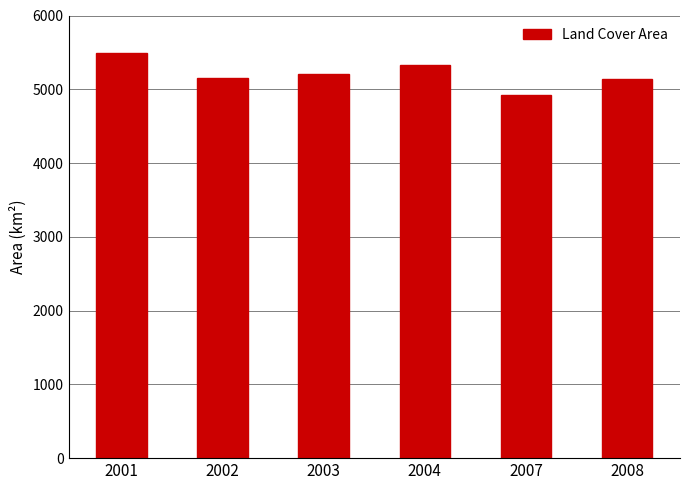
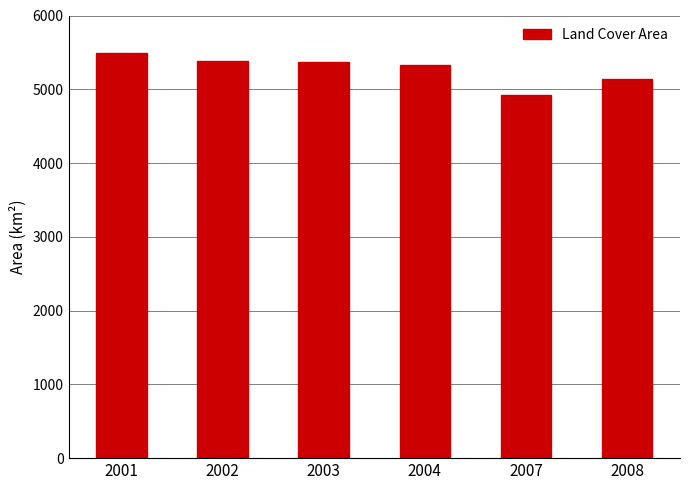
2002: 5200 -> 5400
2003: 5200 -> 5400
